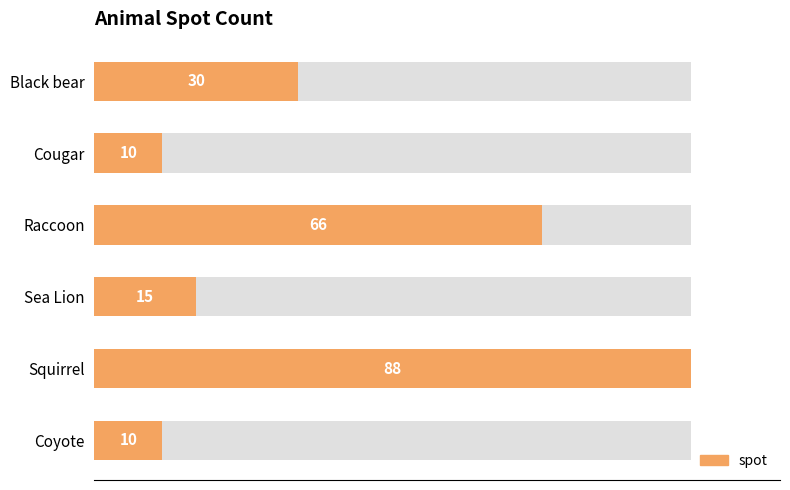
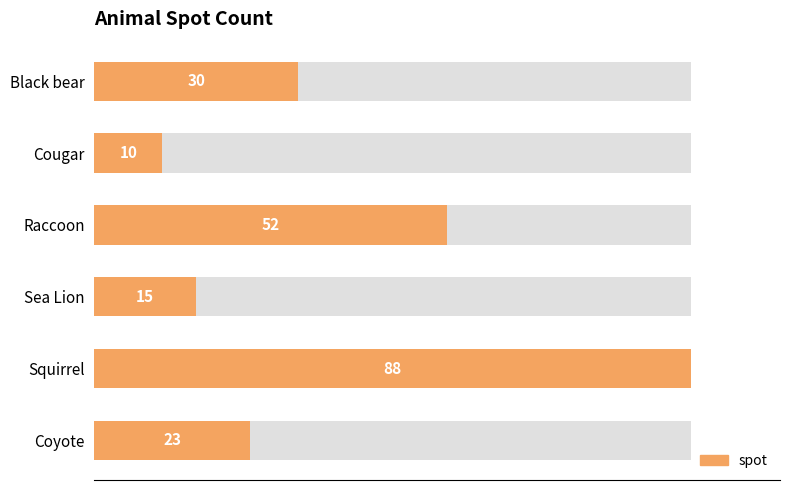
spot, Raccoon: 66 -> 52
spot, Coyote: 10 -> 23
